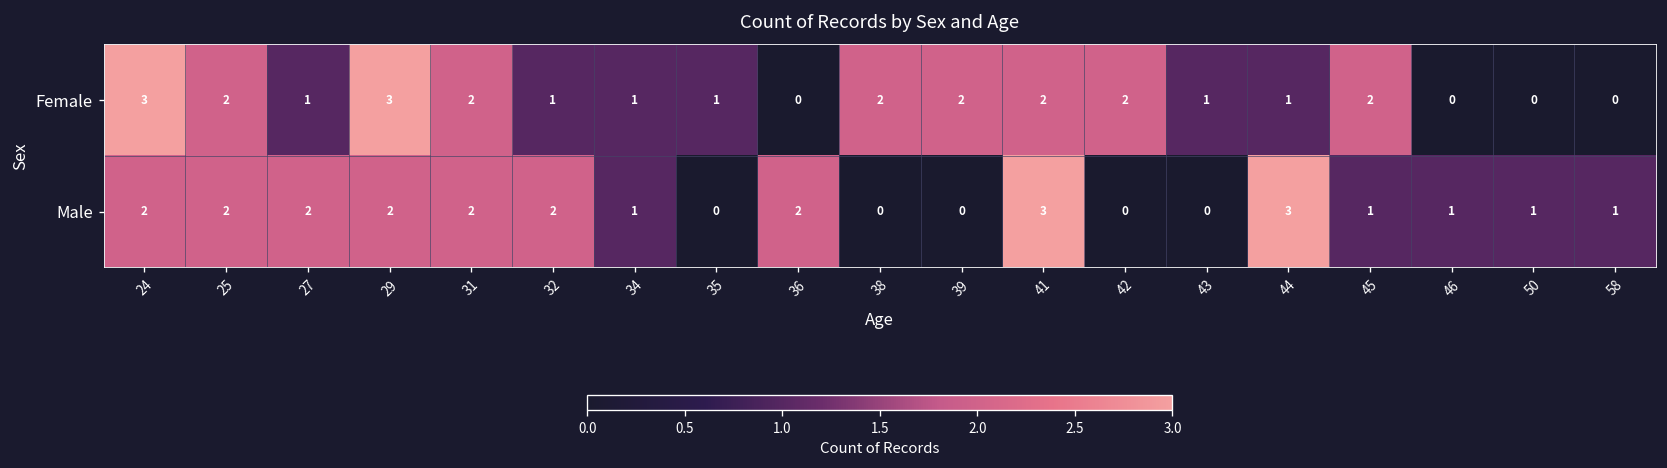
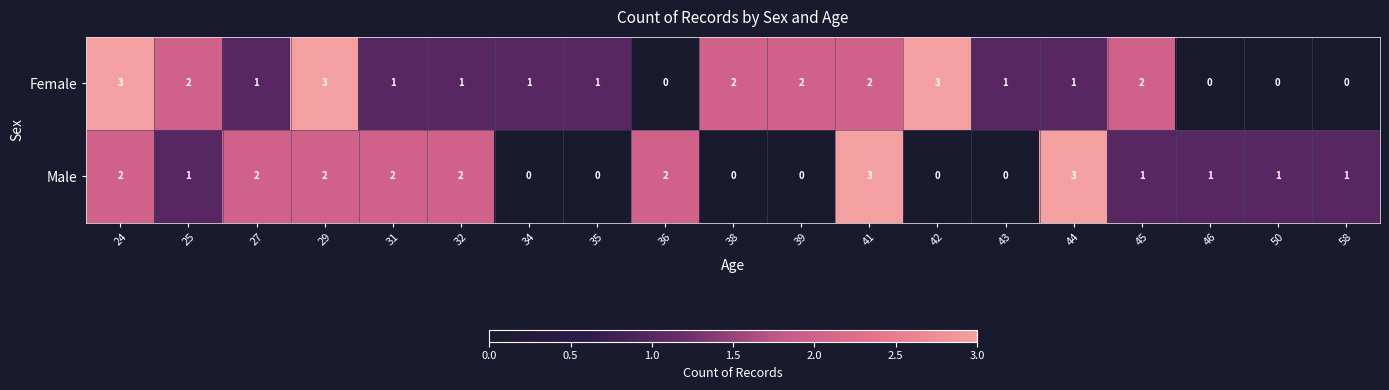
Female, 31: 2 -> 1
Female, 42: 2 -> 3
Male, 25: 2 -> 1
Male, 34: 1 -> 0
